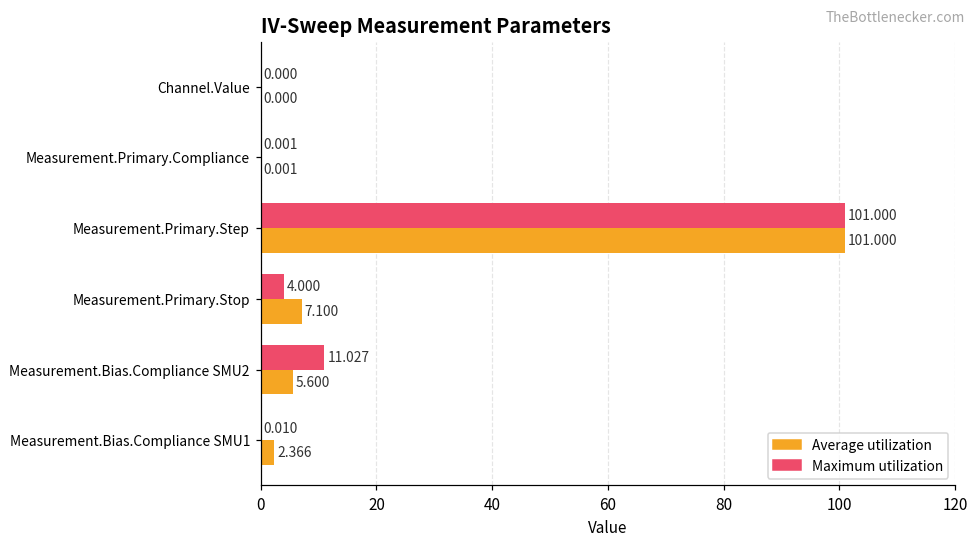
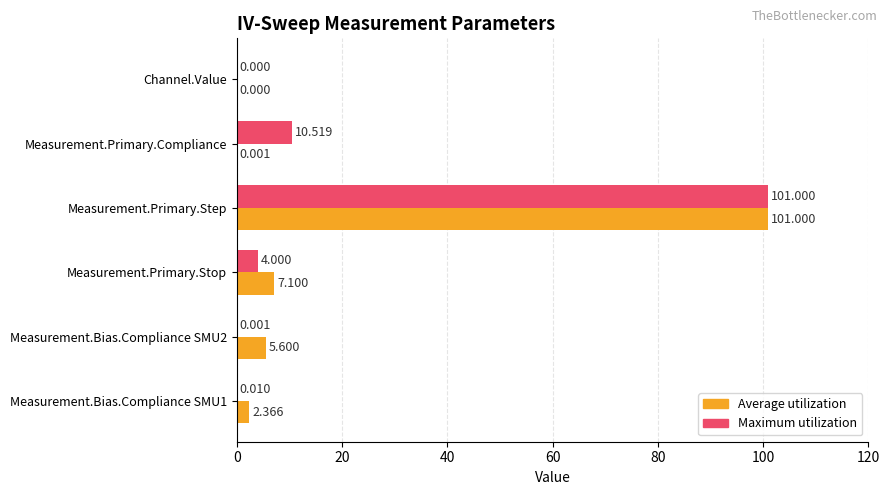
Maximum utilization, Measurement.Primary.Compliance: 0.001 -> 10.519
Maximum utilization, Measurement.Bias.Compliance SMU2: 11.027 -> 0.001
